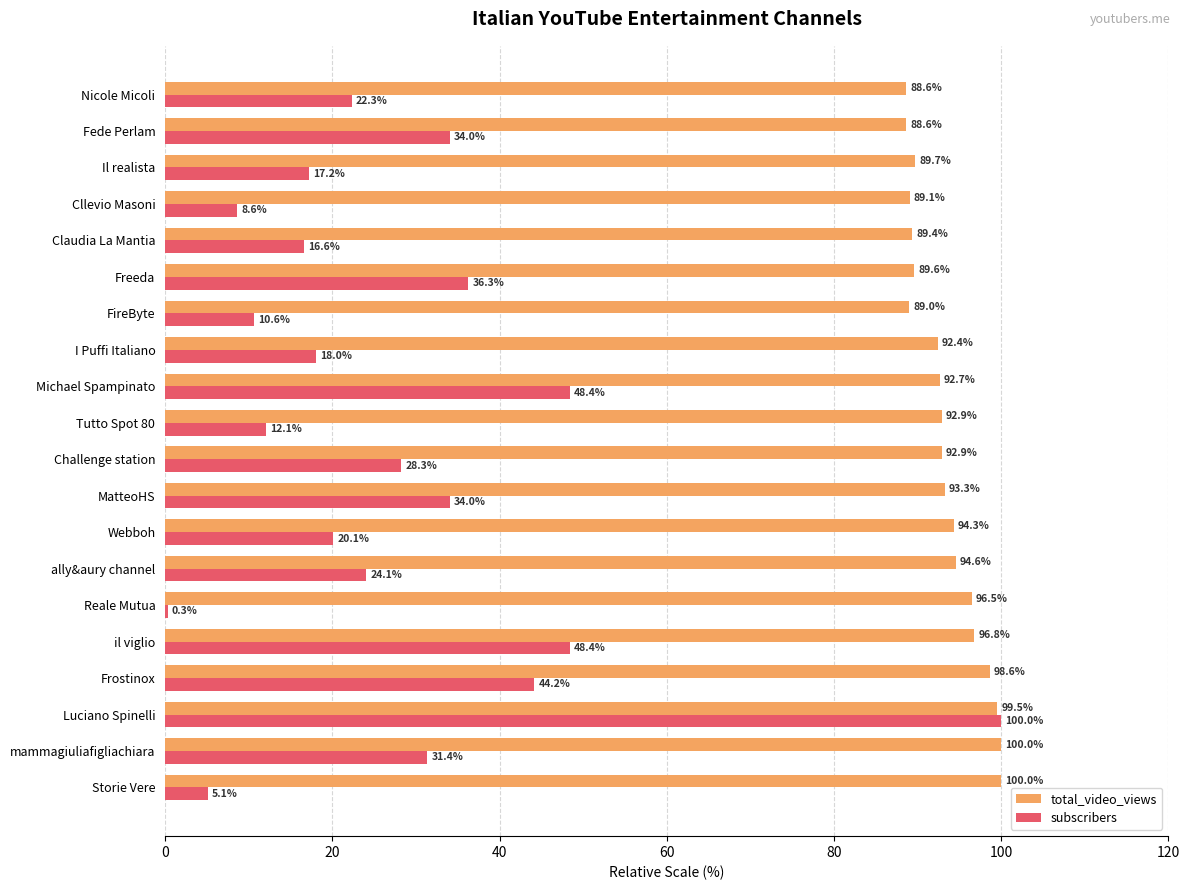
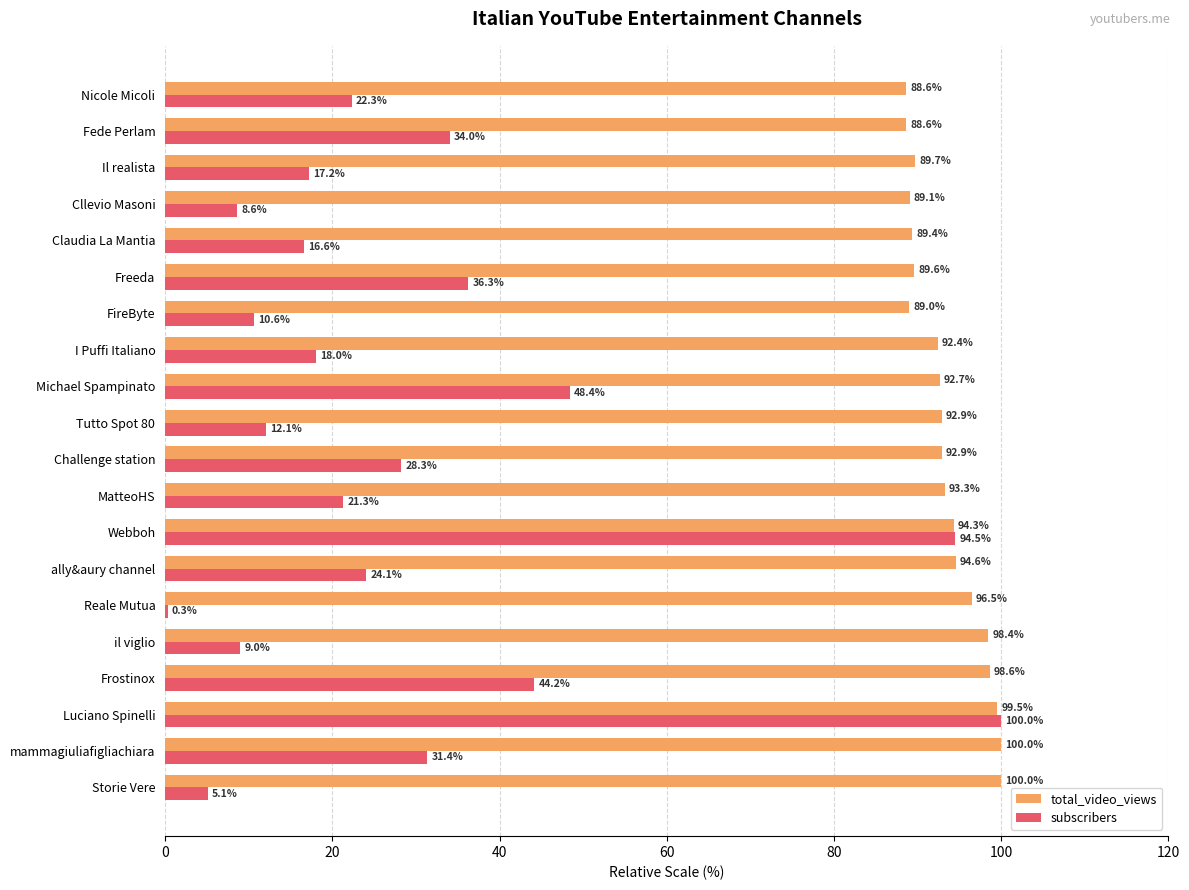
subscribers, MatteoHS: 34.0% -> 21.3%
subscribers, Webboh: 20.1% -> 94.5%
total_video_views, il viglio: 96.8% -> 98.4%
subscribers, il viglio: 48.4% -> 9.0%
